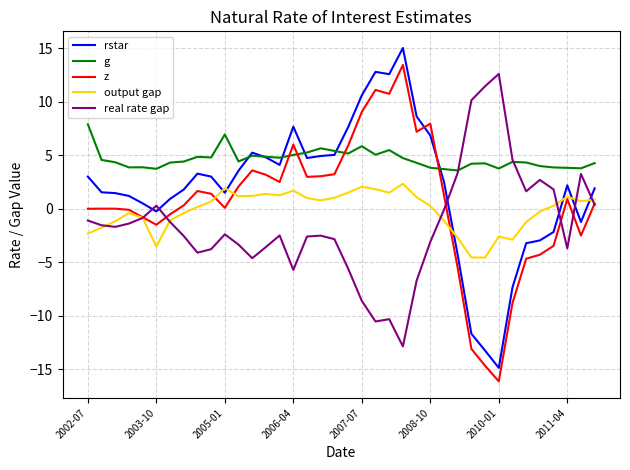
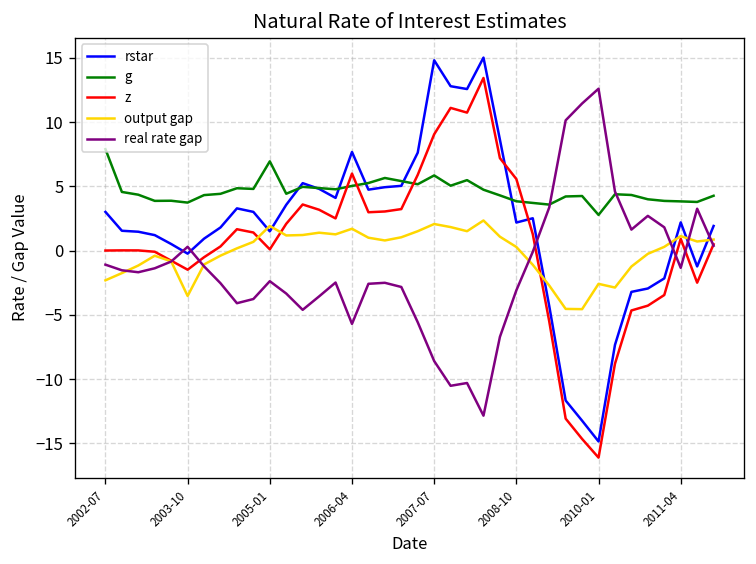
rstar, 2007-07: 10.6 -> 14.8
rstar, 2008-10: 6.8 -> 2.2
z, 2008-10: 7.9 -> 5.6
g, 2010-01: 3.8 -> 2.8
real rate gap, 2011-04: -3.7 -> -1.3
